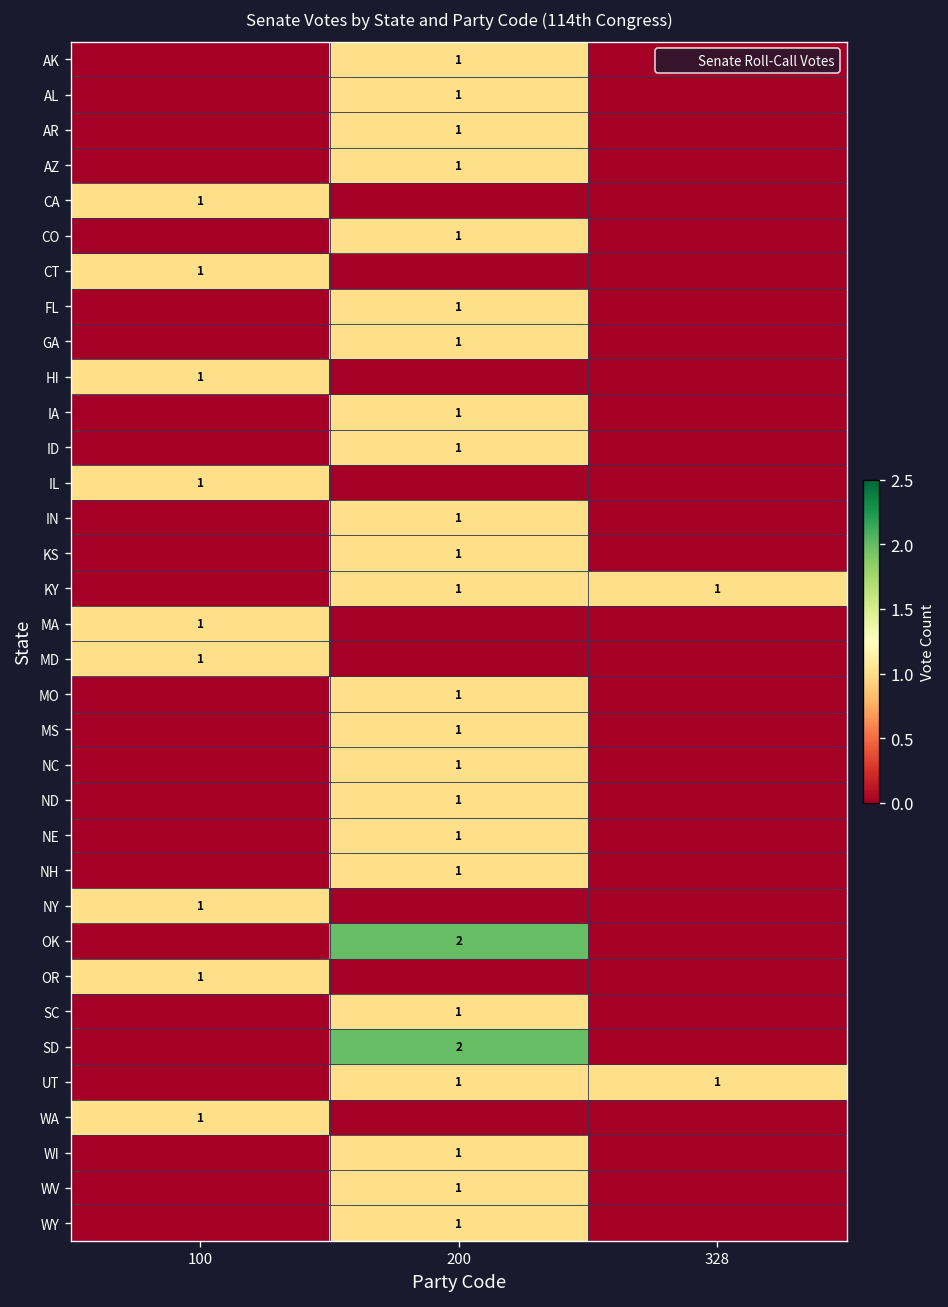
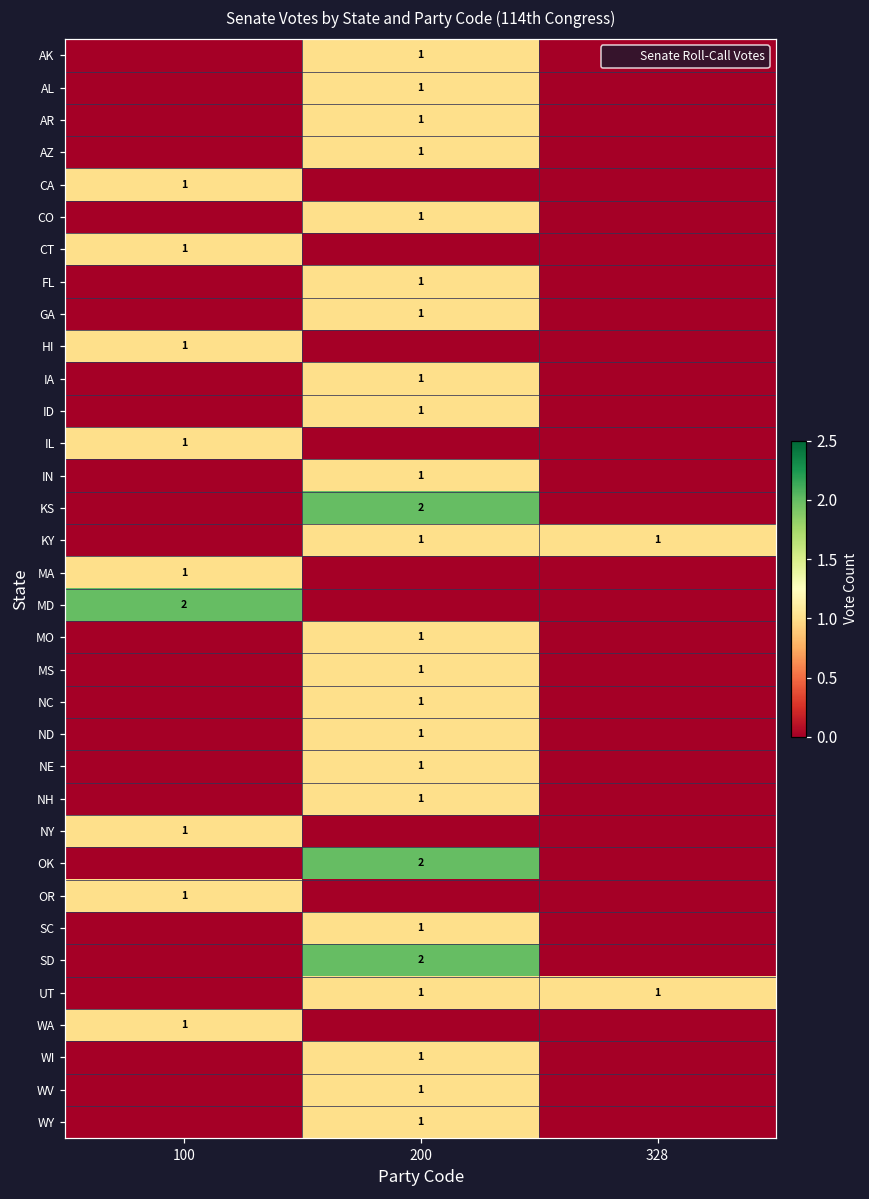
KS, 200: 1 -> 2
MD, 100: 1 -> 2
